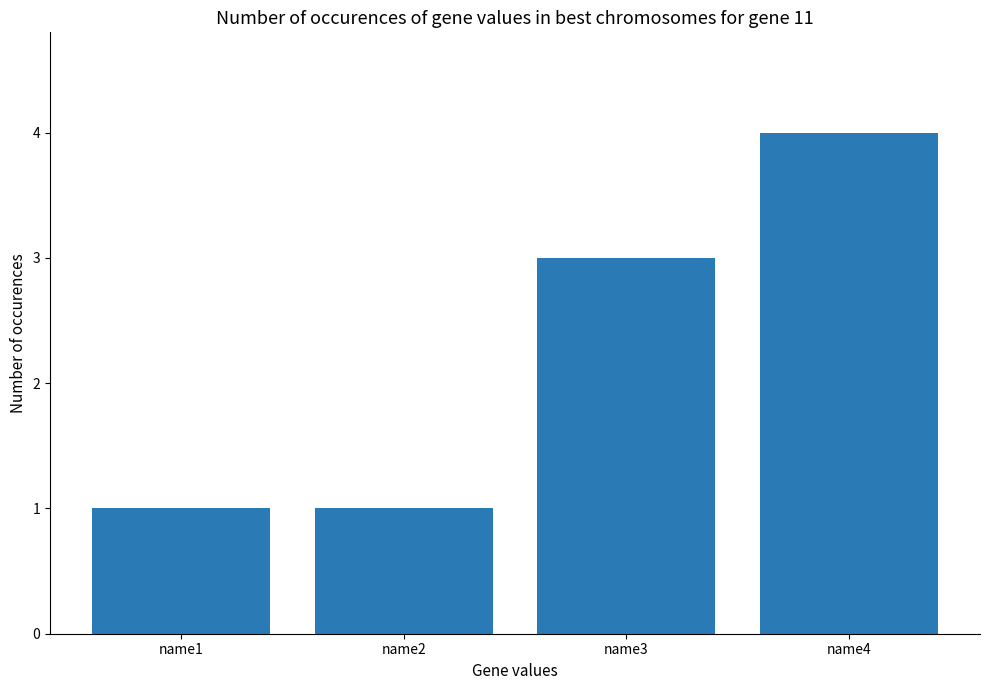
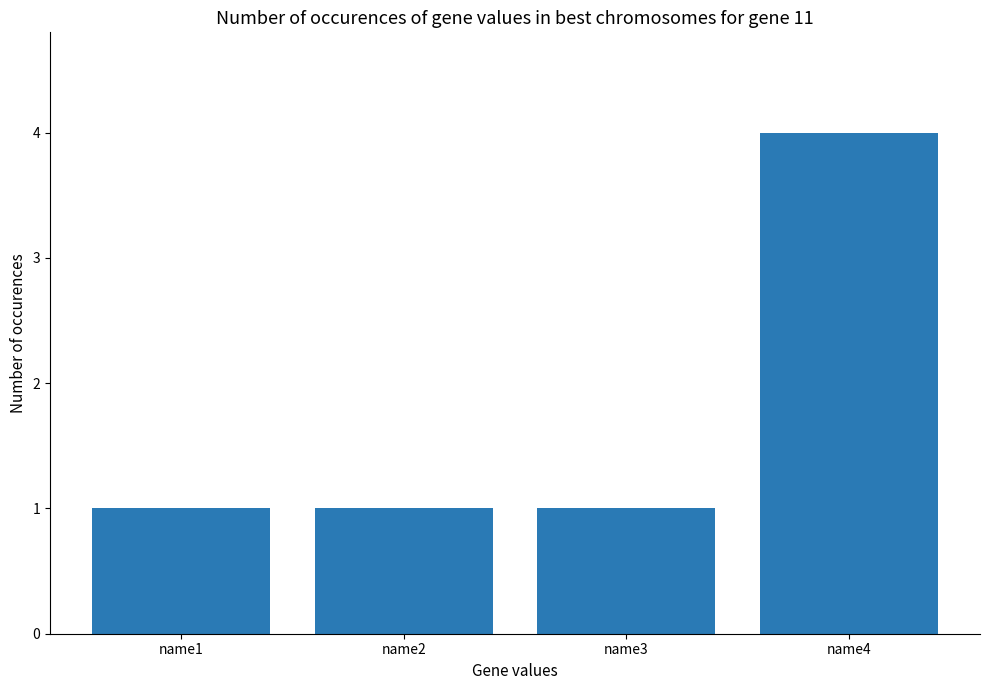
name3: 3 -> 1
